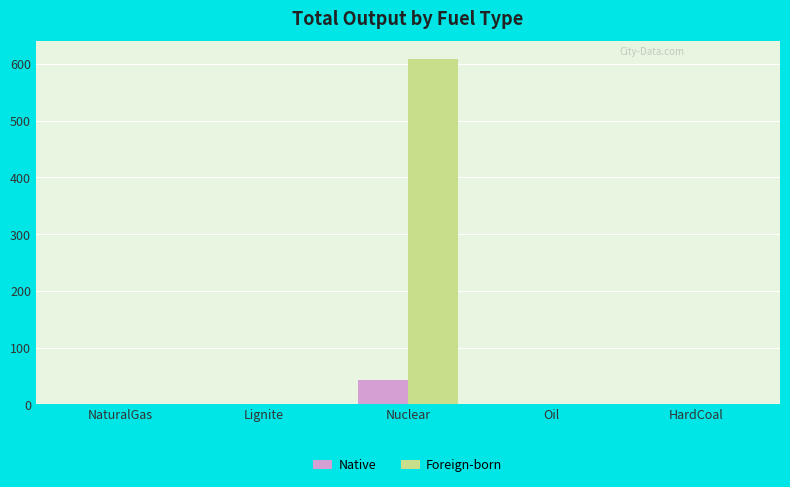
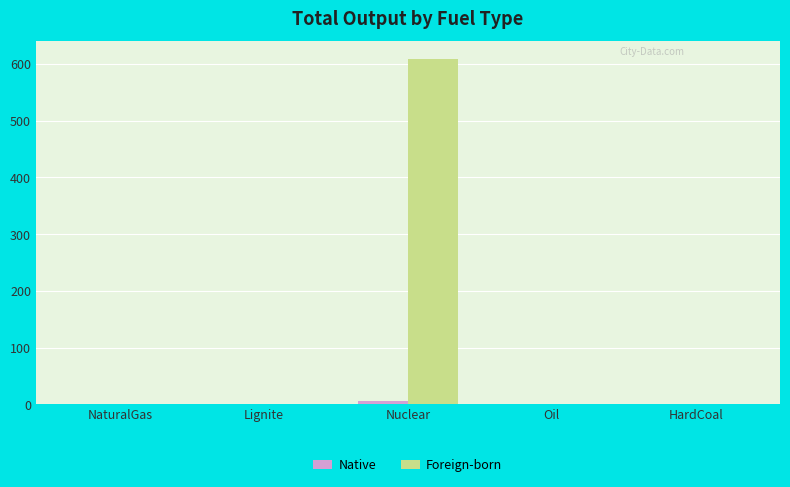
Native, Nuclear: 40 -> 10
